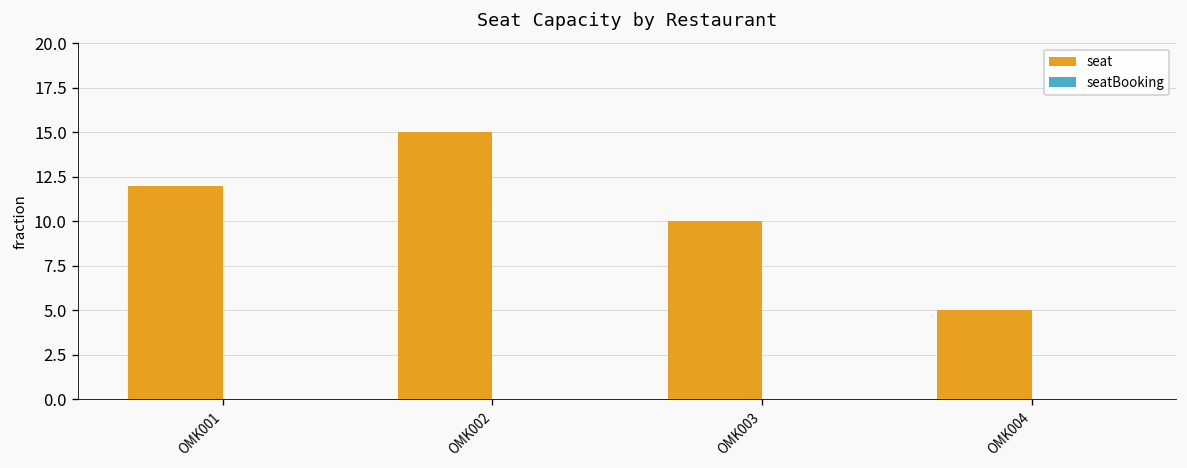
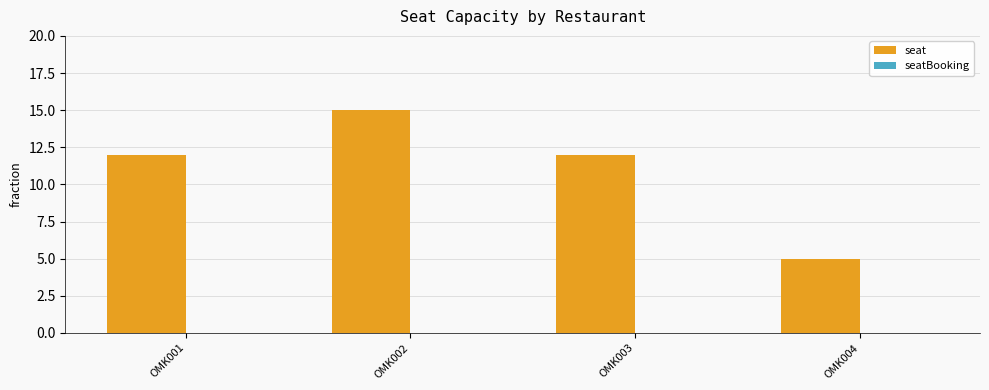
seat, OMK003: 10 -> 12
